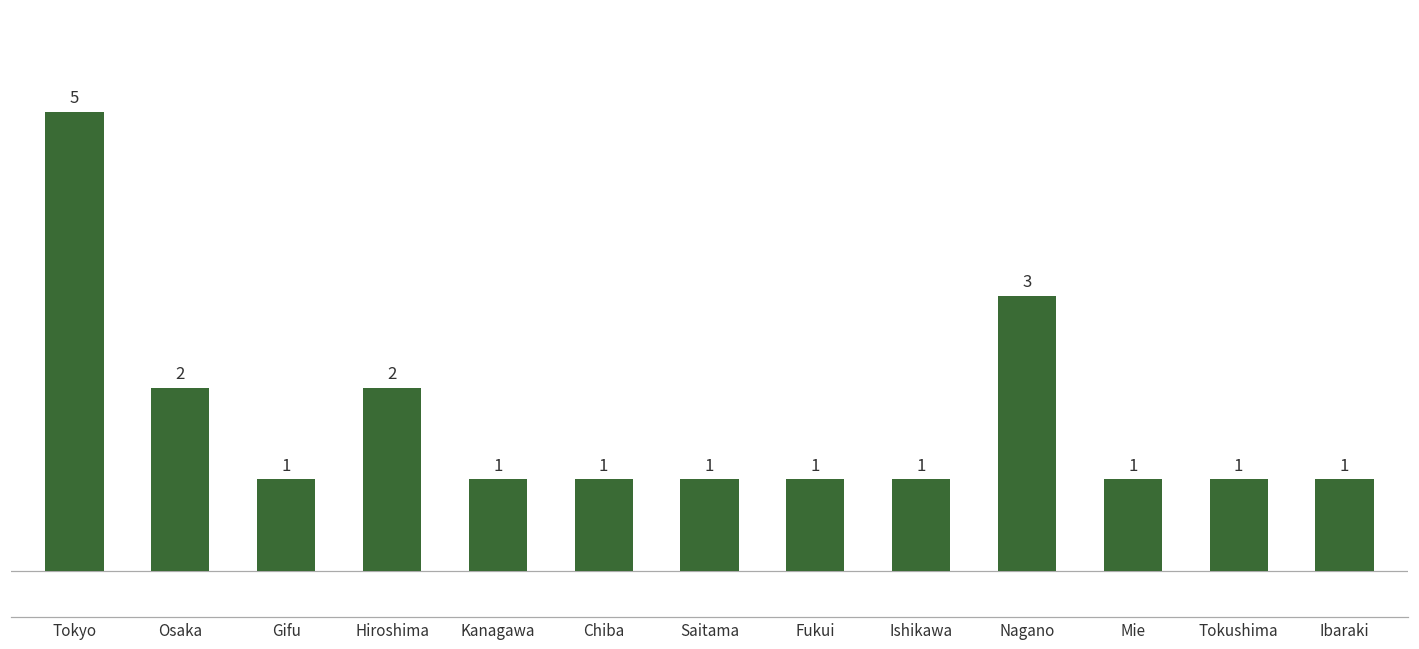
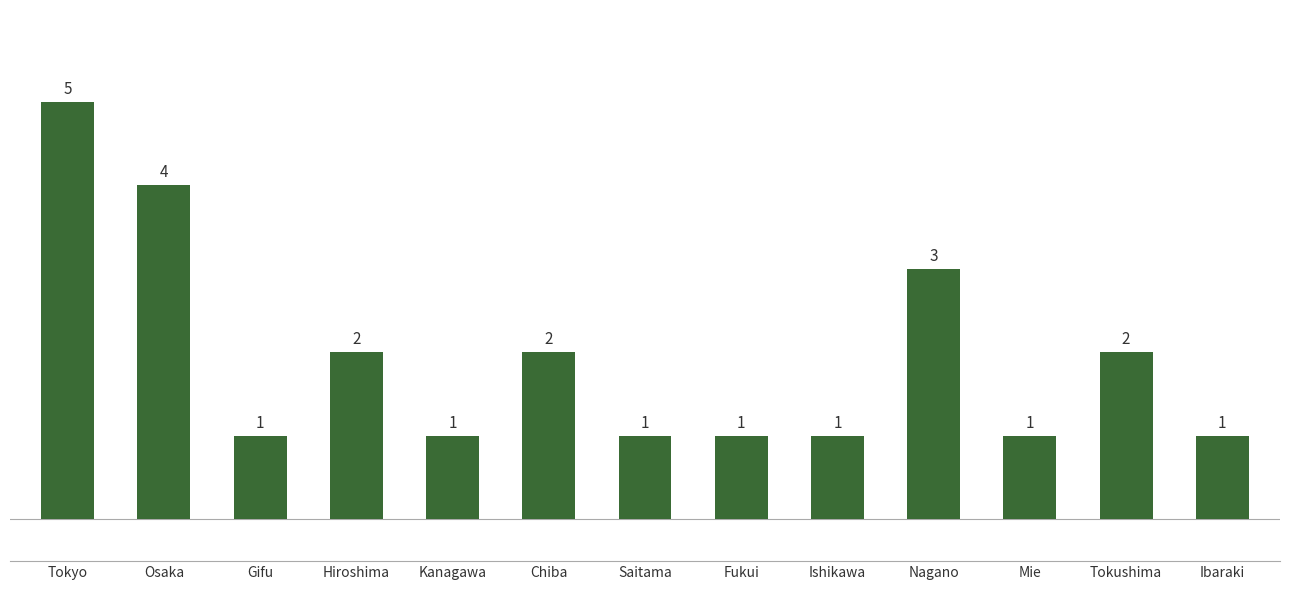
Osaka: 2 -> 4
Chiba: 1 -> 2
Tokushima: 1 -> 2
